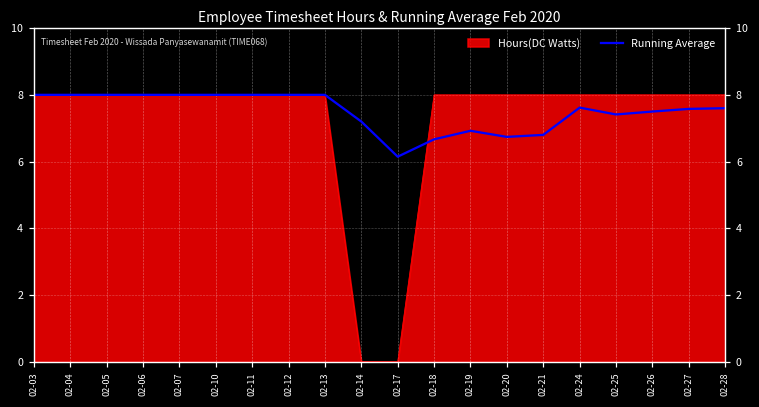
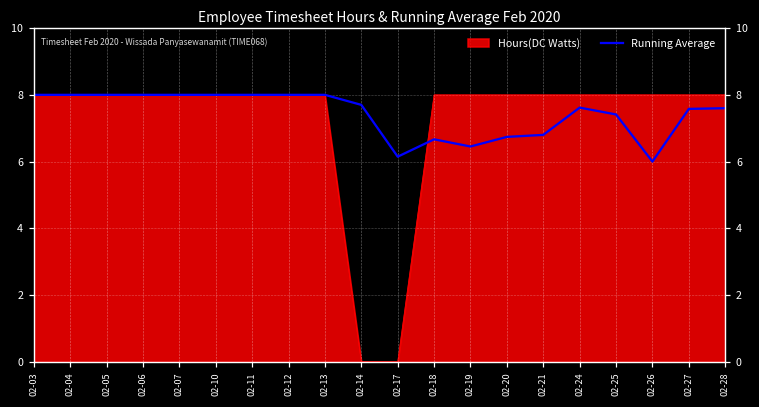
Running Average, 02-14: 7.2 -> 7.7
Running Average, 02-19: 6.9 -> 6.5
Running Average, 02-26: 7.5 -> 6.0
